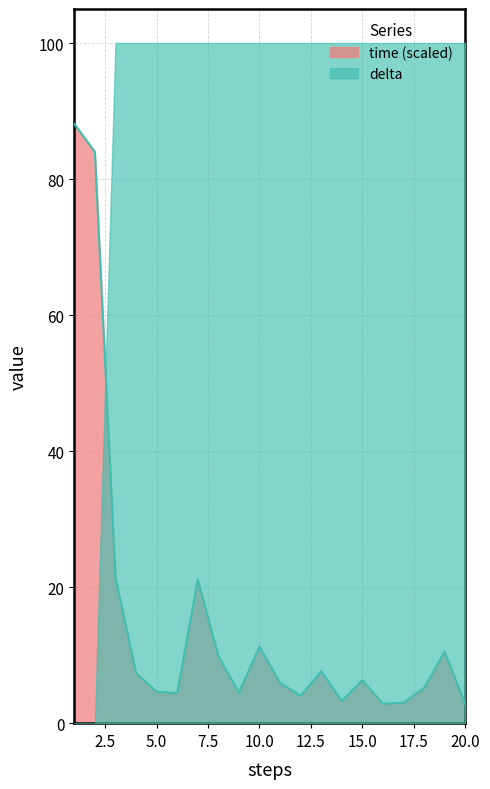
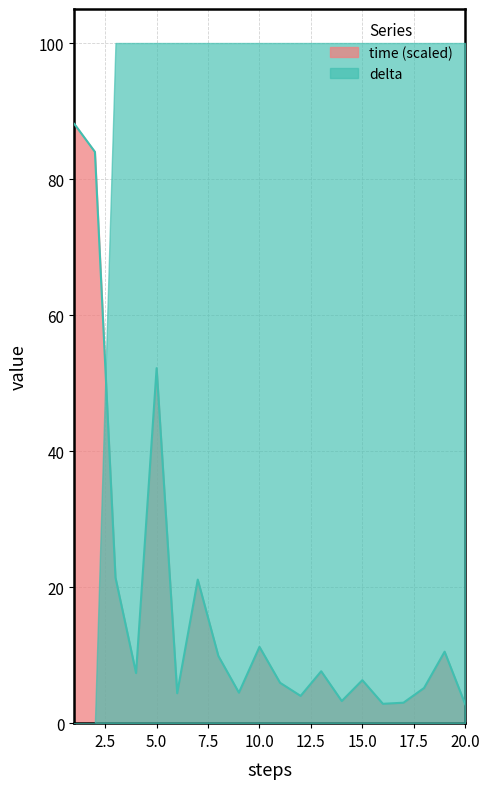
time (scaled), 5.0: 5 -> 52
